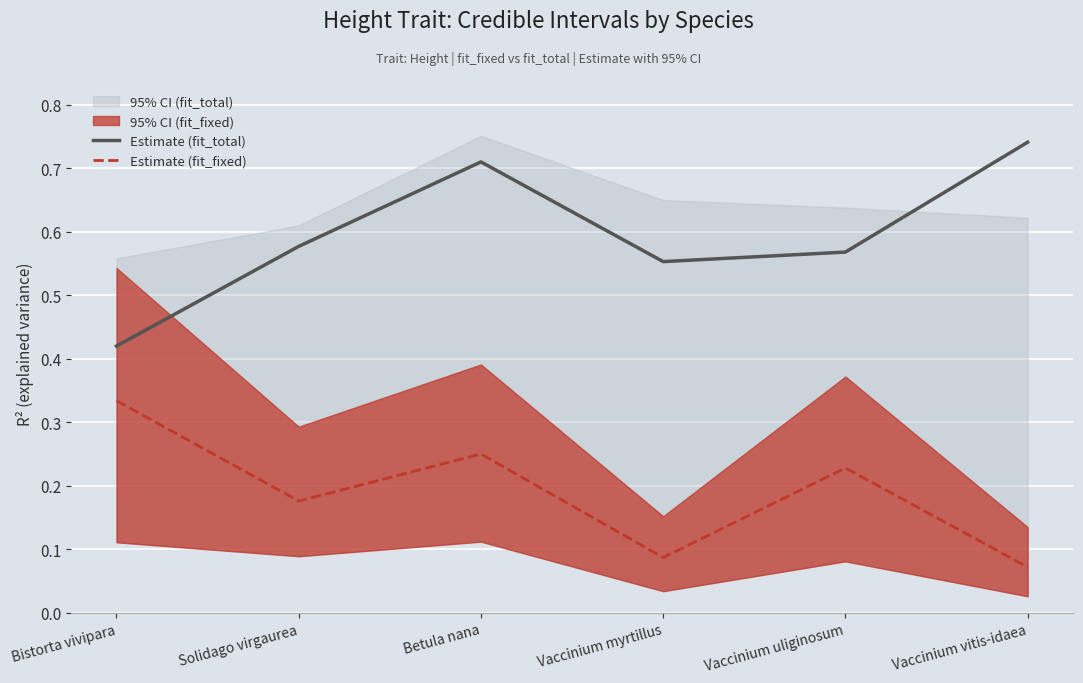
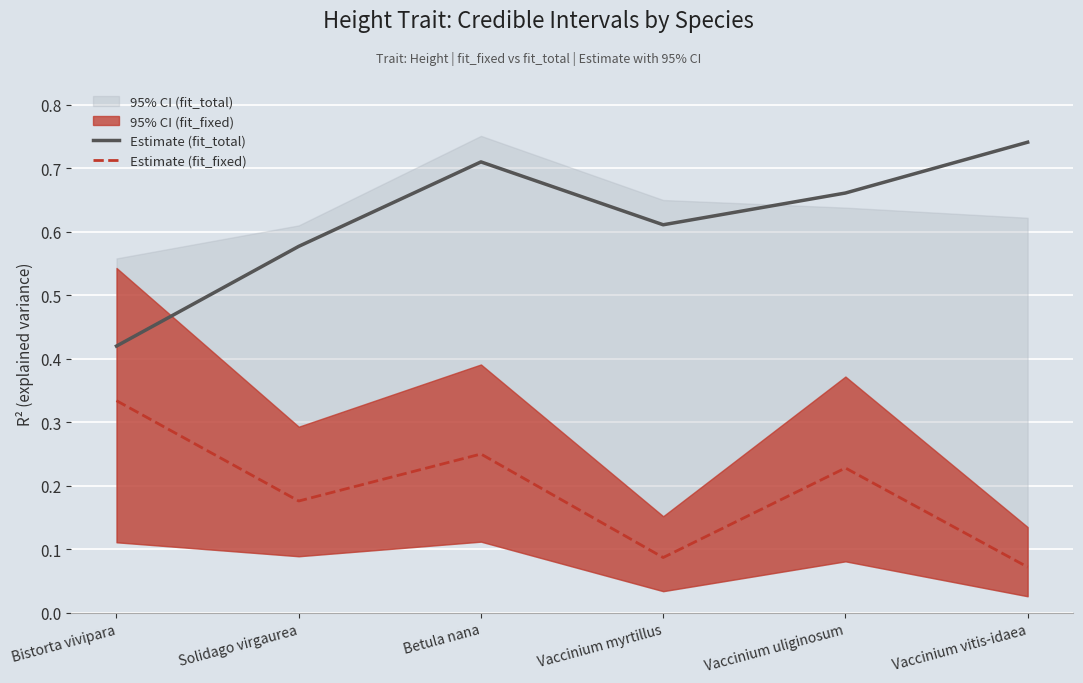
Estimate (fit_total), Vaccinium myrtillus: 0.55 -> 0.61
Estimate (fit_total), Vaccinium uliginosum: 0.57 -> 0.66
